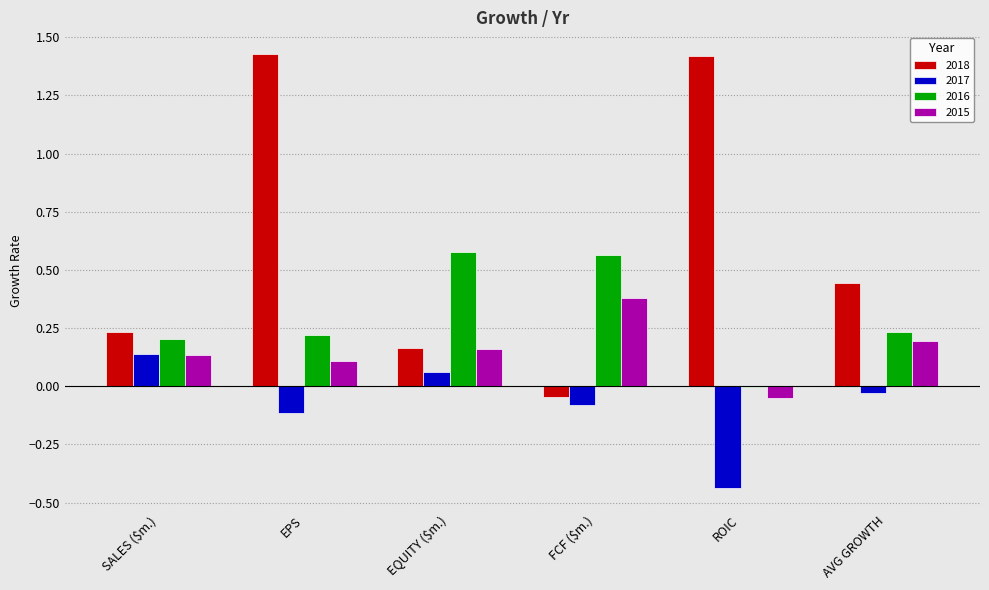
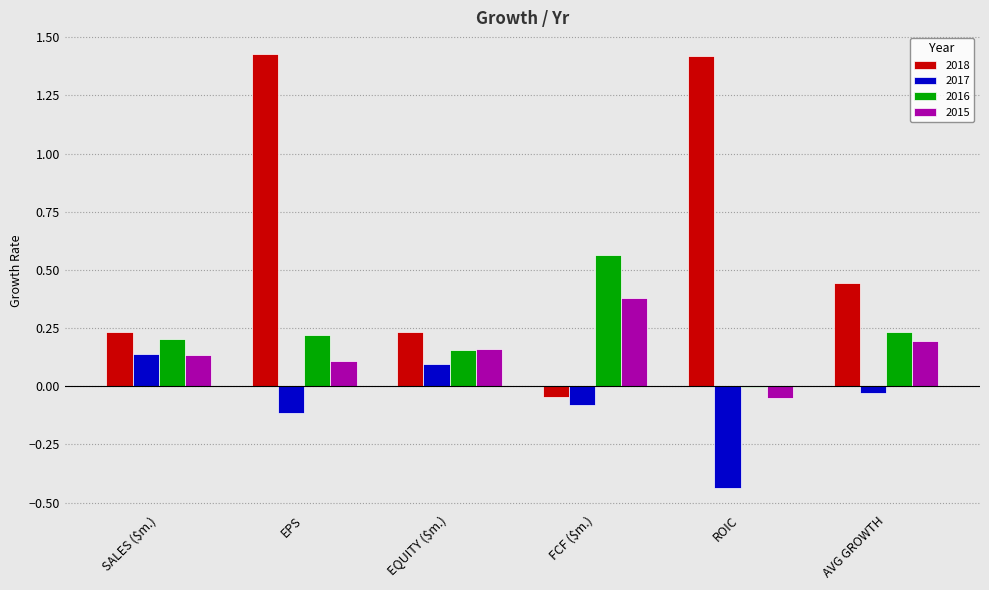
2018, EQUITY ($m.): 0.16 -> 0.23
2017, EQUITY ($m.): 0.06 -> 0.10
2016, EQUITY ($m.): 0.58 -> 0.16
